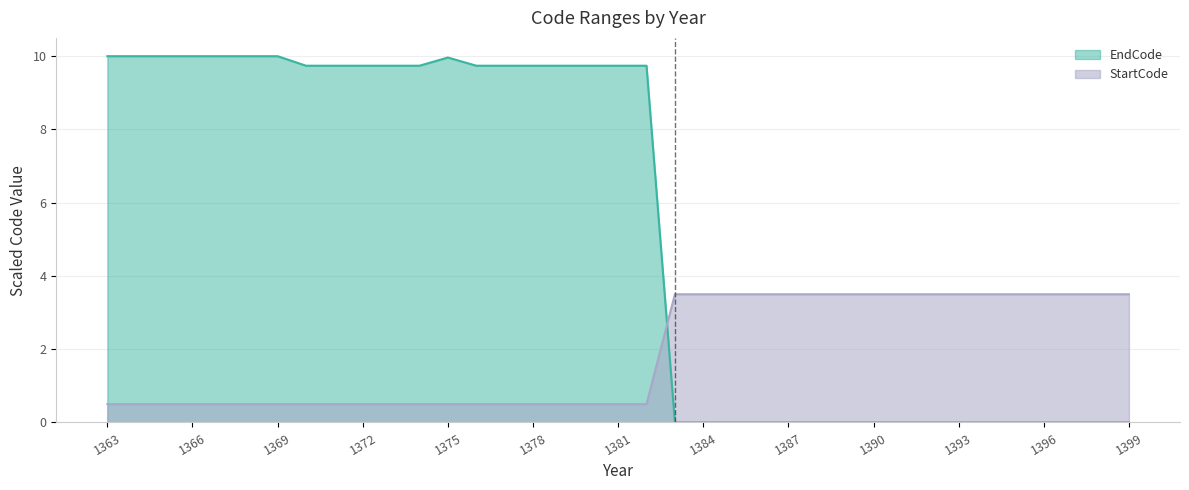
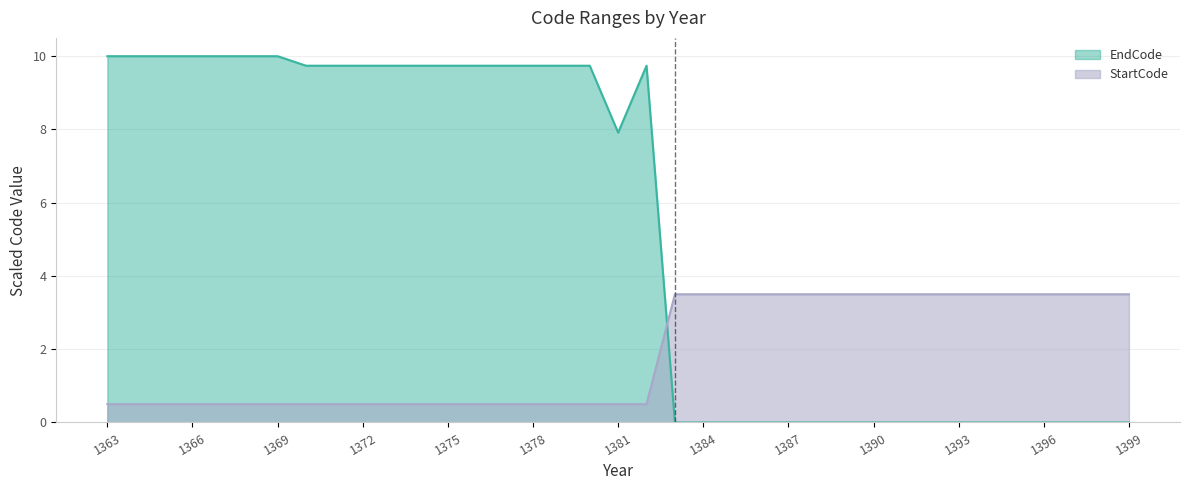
EndCode, 1375: 10.0 -> 9.7
EndCode, 1381: 9.7 -> 7.9
